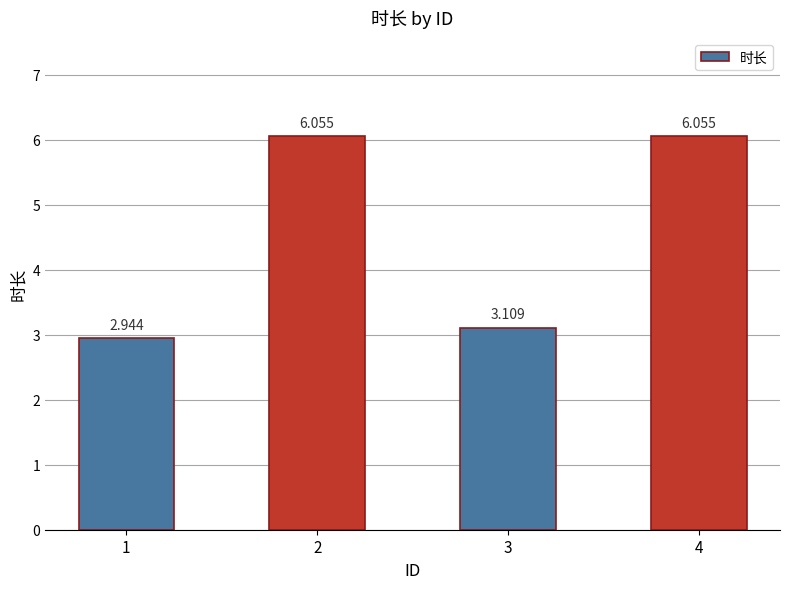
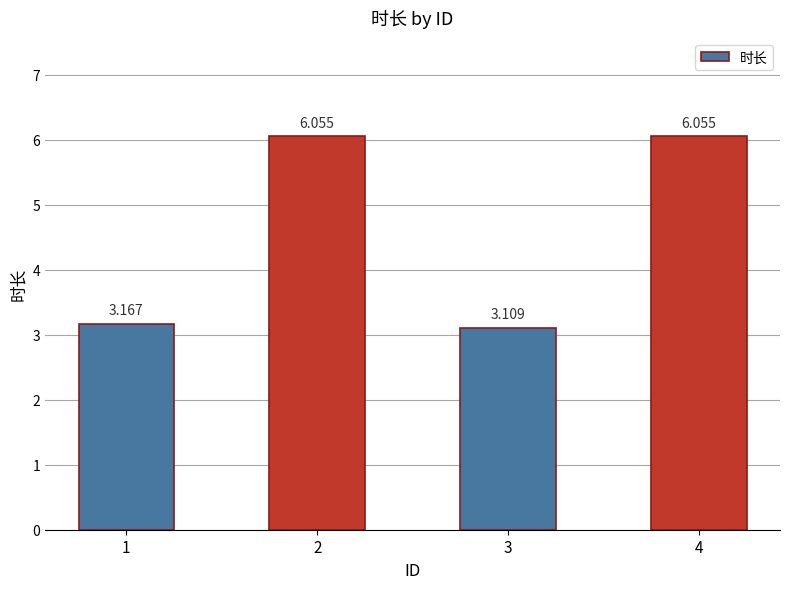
1: 2.944 -> 3.167
